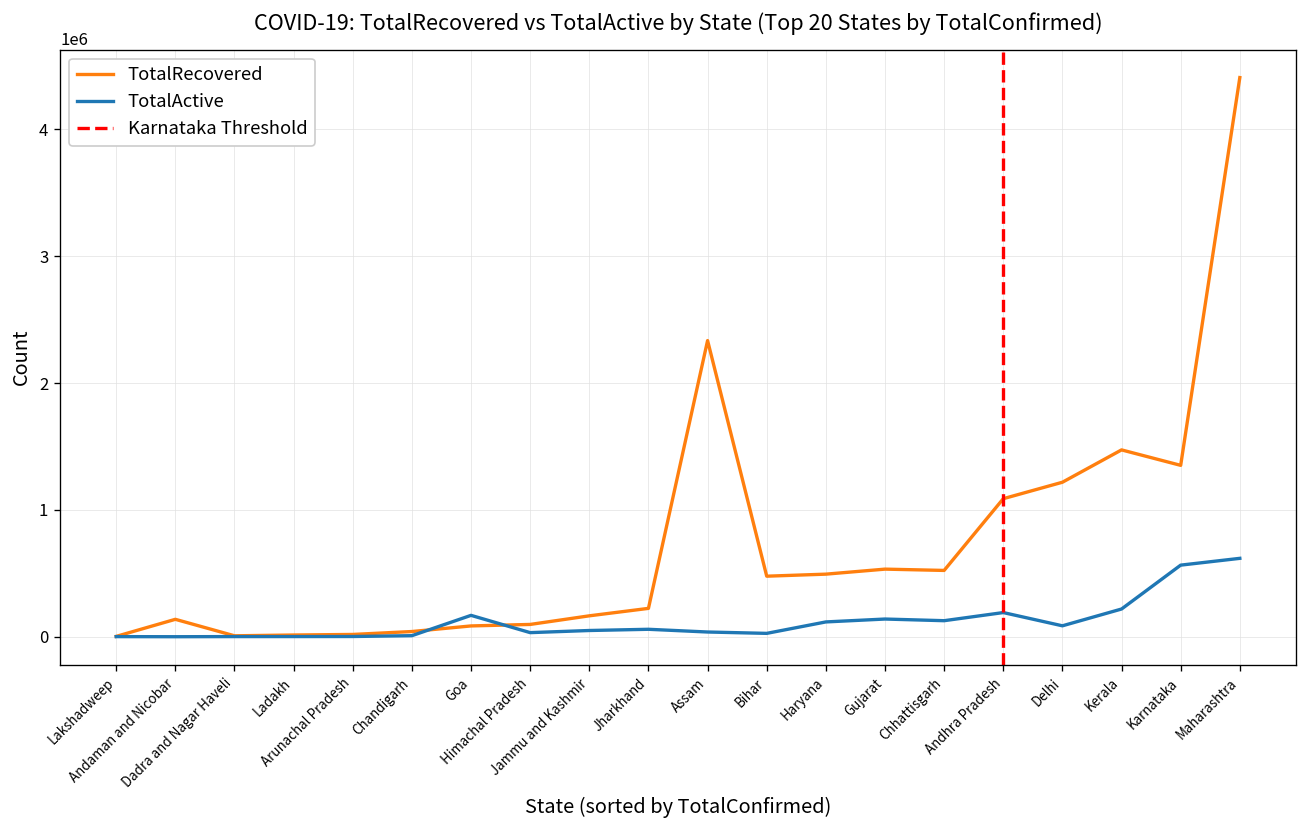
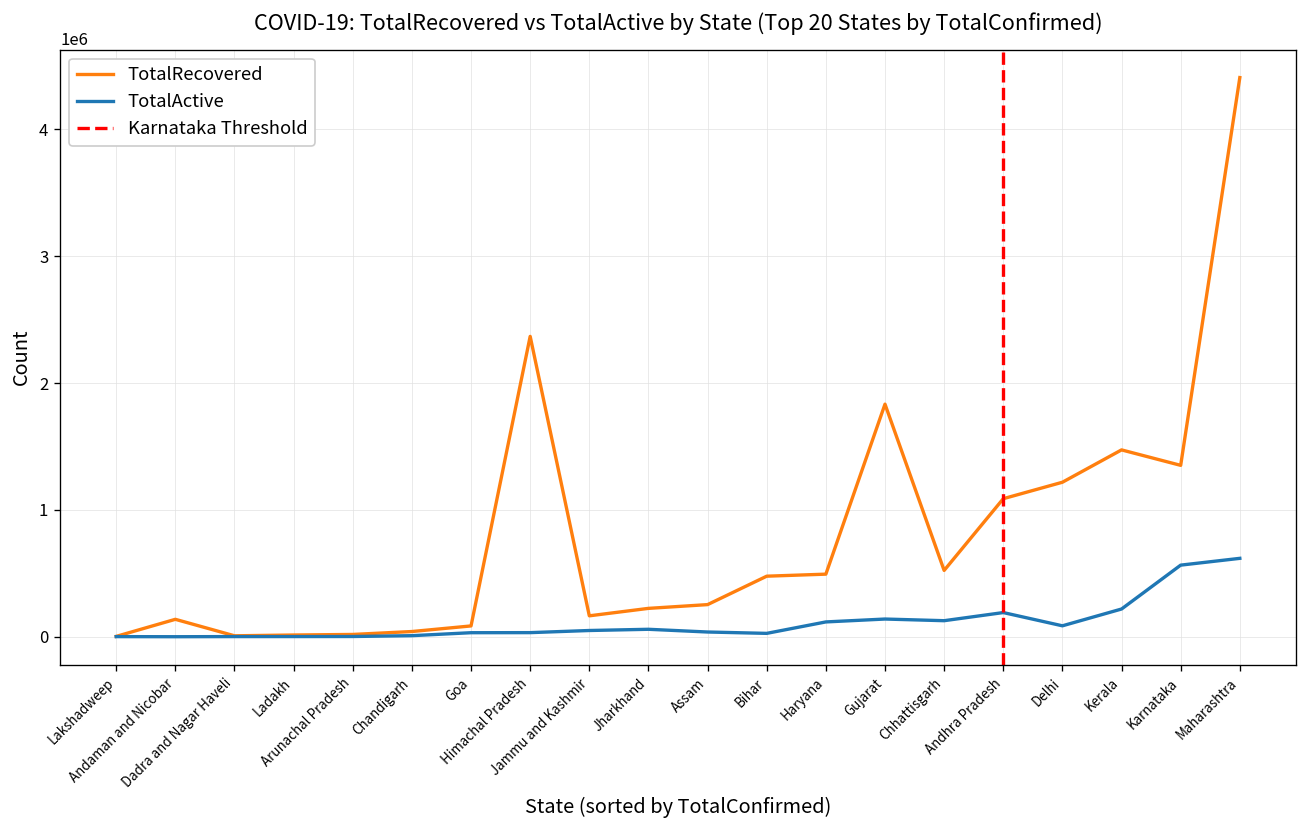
TotalActive, Goa: 170000 -> 30000
TotalRecovered, Himachal Pradesh: 100000 -> 2370000
TotalRecovered, Assam: 2330000 -> 250000
TotalRecovered, Gujarat: 530000 -> 1830000
